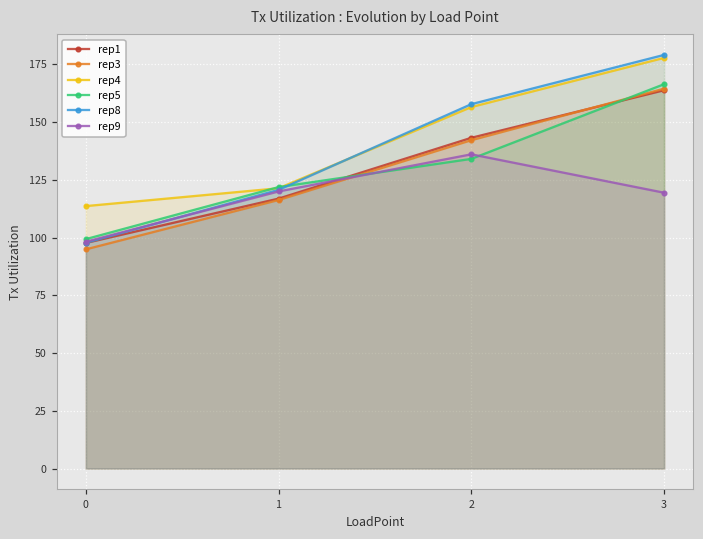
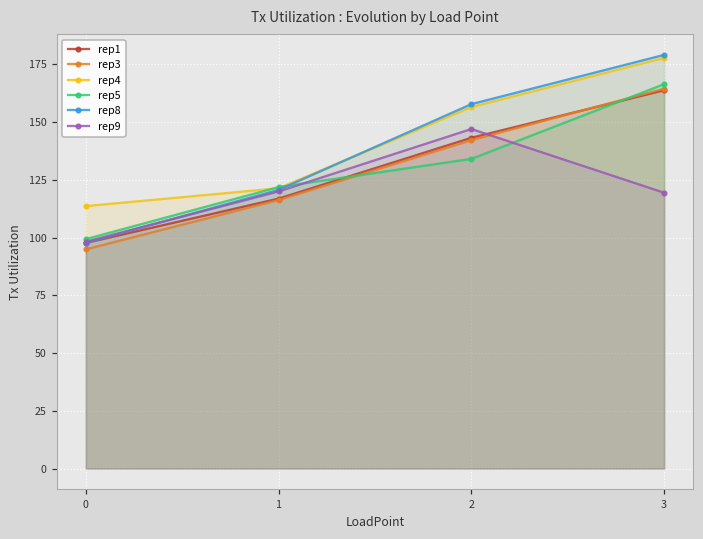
rep9, 2: 136 -> 147
